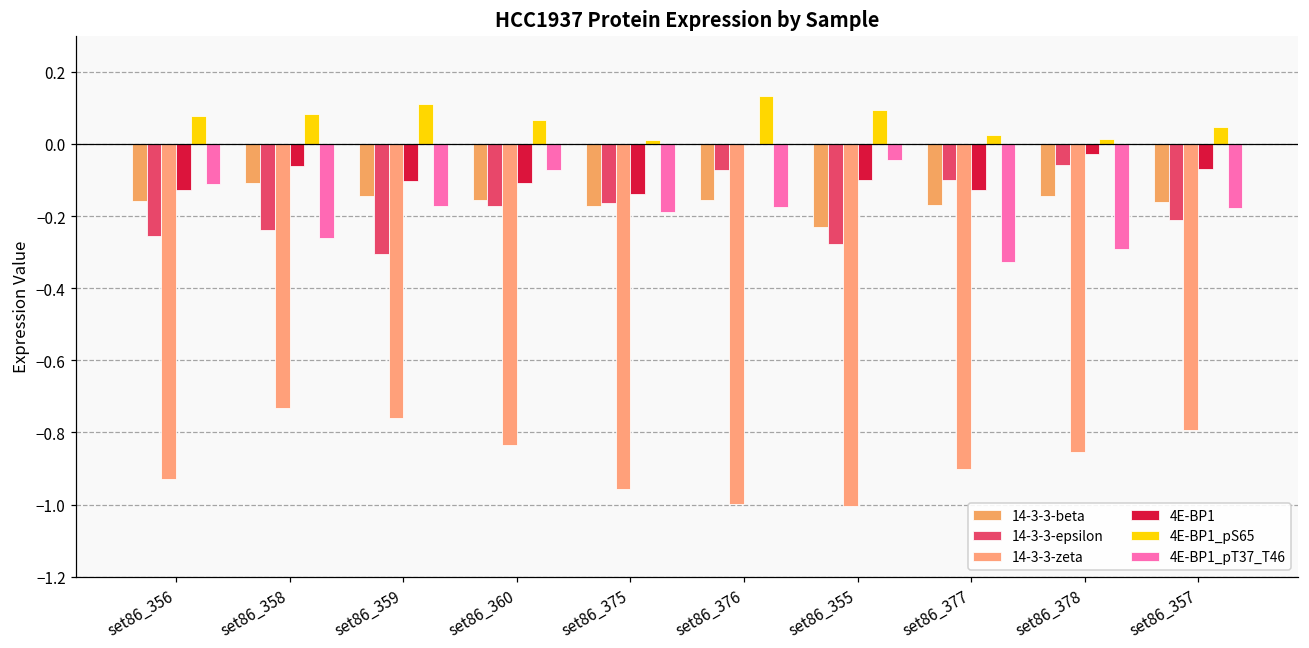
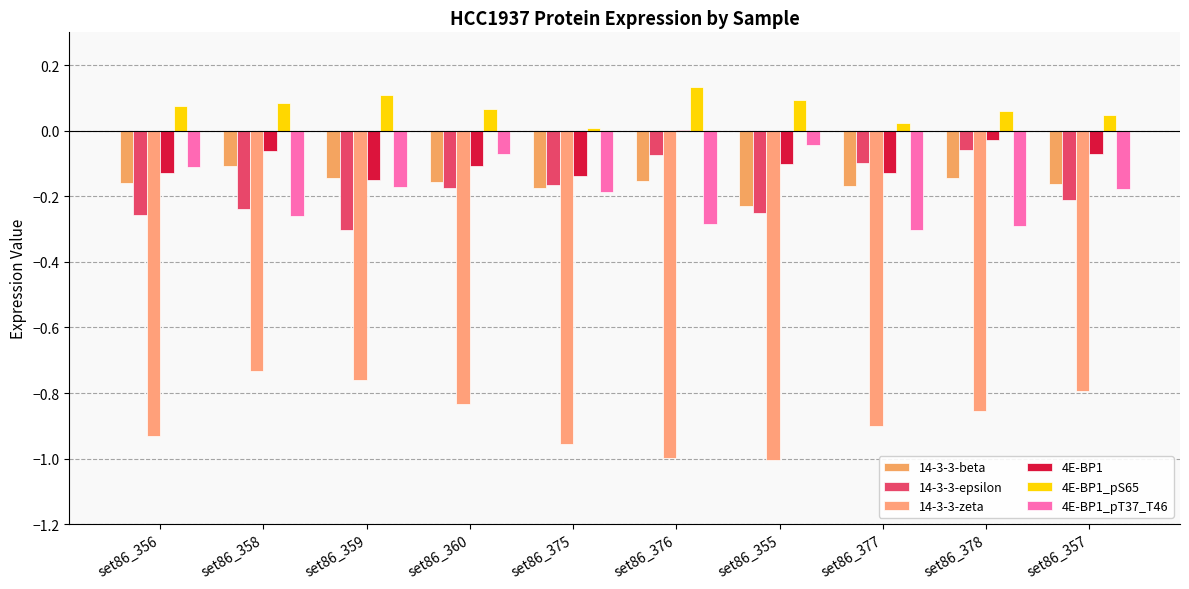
4E-BP1, set86_359: -0.10 -> -0.15
4E-BP1_pT37_T46, set86_376: -0.17 -> -0.28
14-3-3-epsilon, set86_355: -0.28 -> -0.25
4E-BP1_pT37_T46, set86_377: -0.33 -> -0.30
4E-BP1_pS65, set86_378: 0.01 -> 0.06
